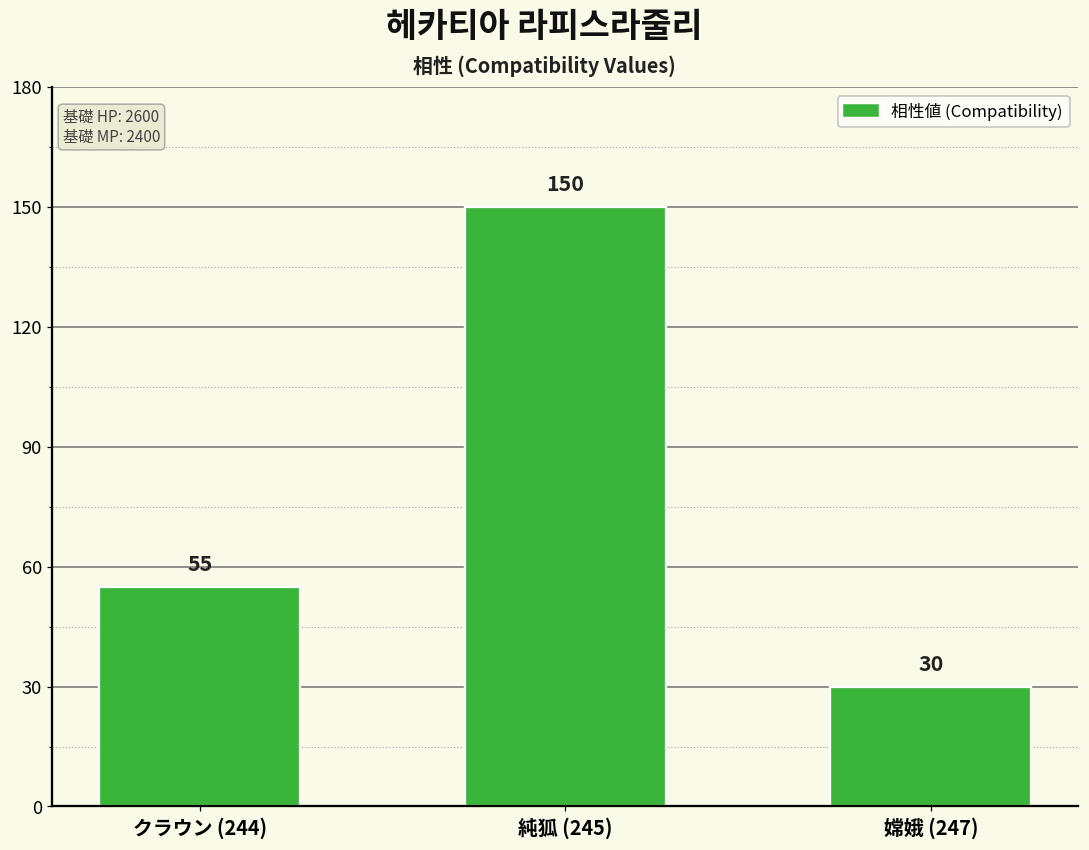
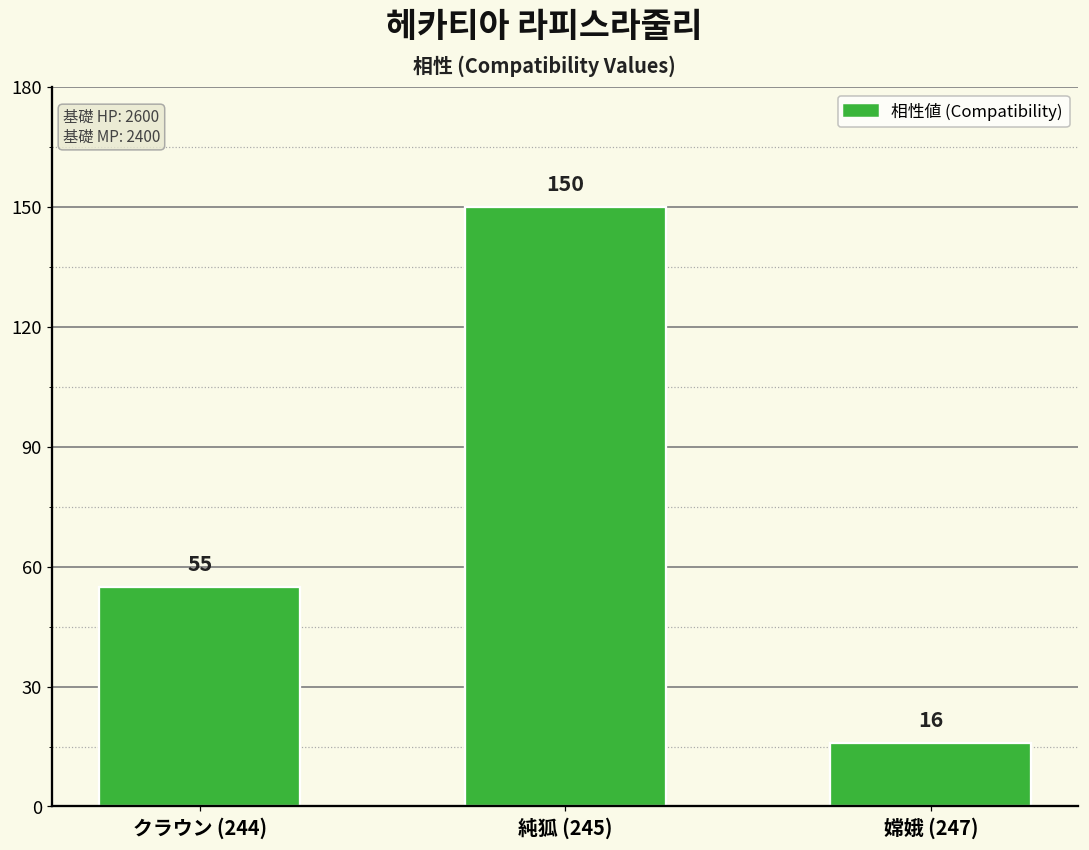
嫦娥 (247): 30 -> 16
